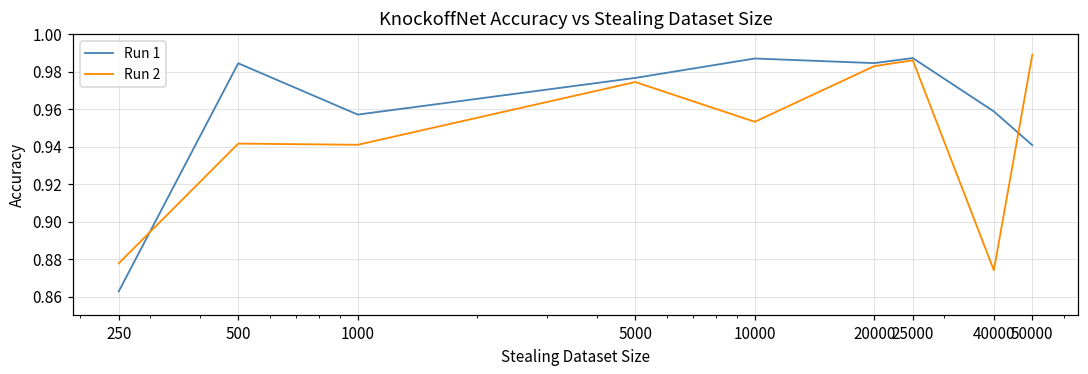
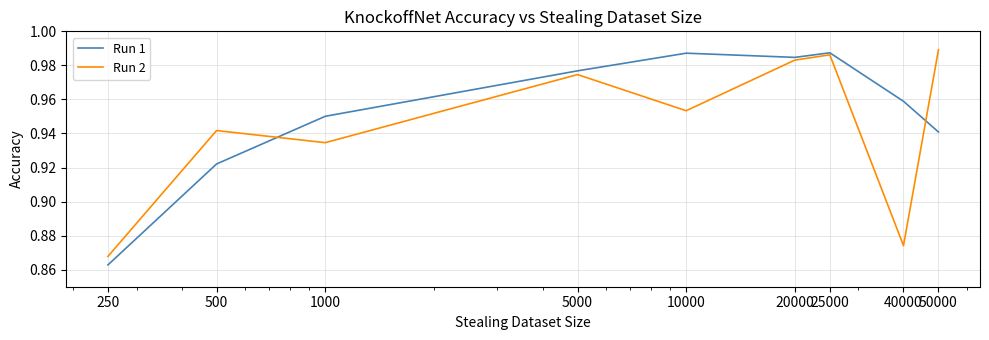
Run 2, 250: 0.878 -> 0.868
Run 1, 500: 0.985 -> 0.922
Run 1, 1000: 0.957 -> 0.950
Run 2, 1000: 0.941 -> 0.935
